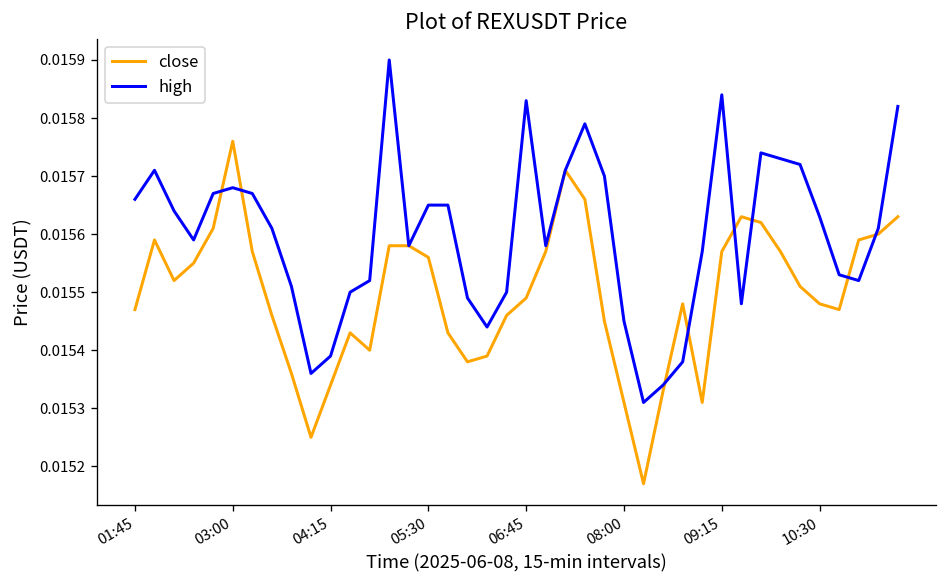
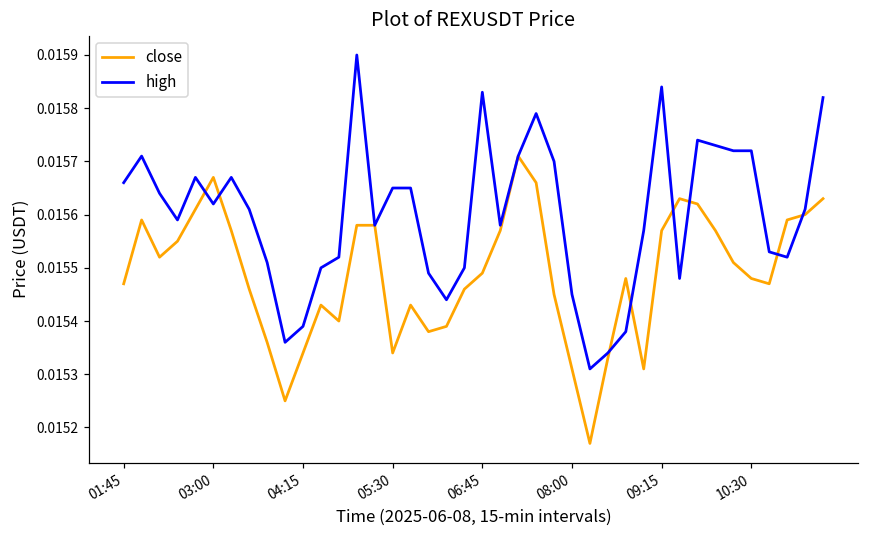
close, 03:00: 0.01576 -> 0.01567
high, 03:00: 0.01568 -> 0.01562
close, 05:30: 0.01556 -> 0.01534
high, 10:30: 0.01563 -> 0.01572
